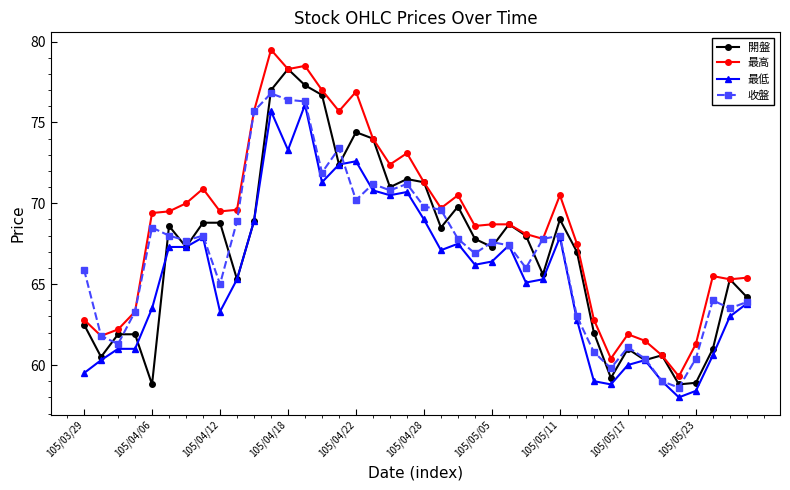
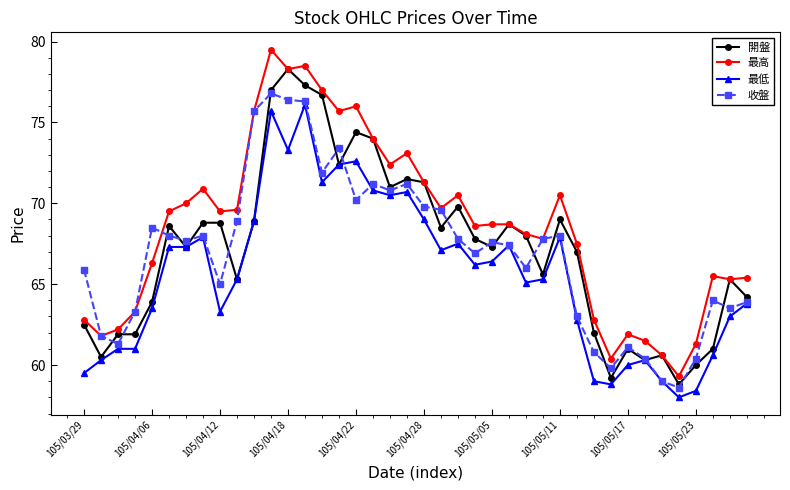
開盤, 105/04/06: 58.8 -> 63.9
最高, 105/04/06: 69.4 -> 66.3
最高, 105/04/22: 76.9 -> 76.0
開盤, 105/05/23: 58.9 -> 60.0
